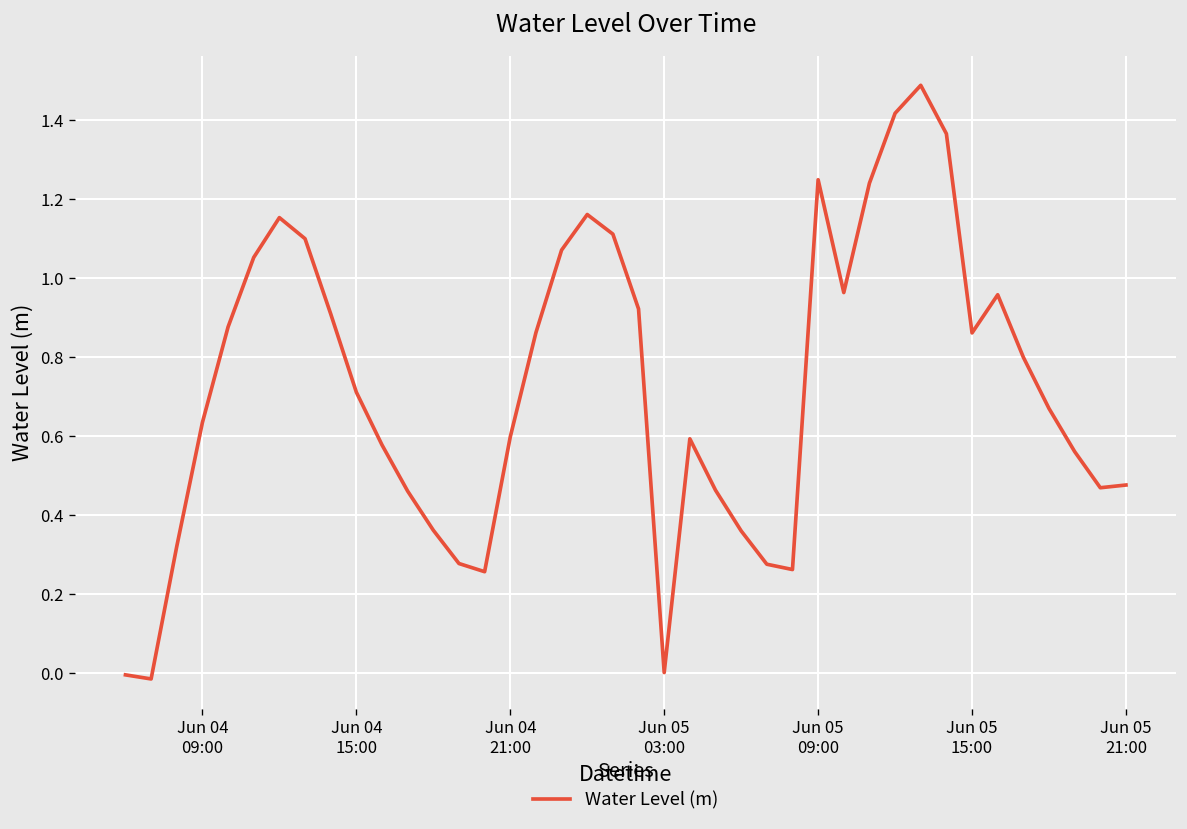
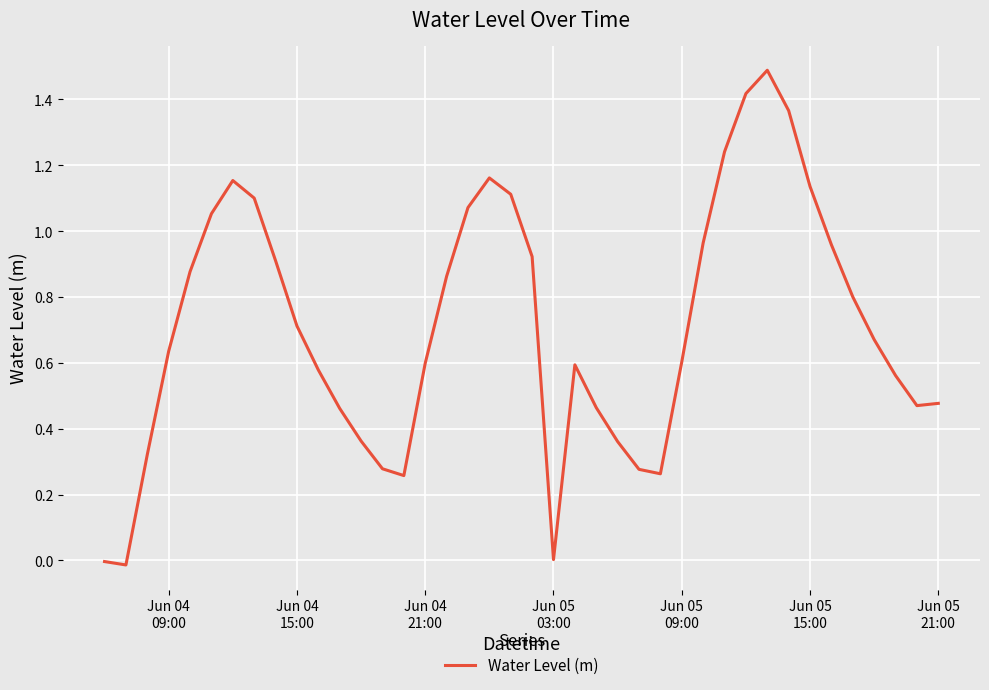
Jun 05 09:00: 1.25 -> 0.60
Jun 05 15:00: 0.86 -> 1.14
